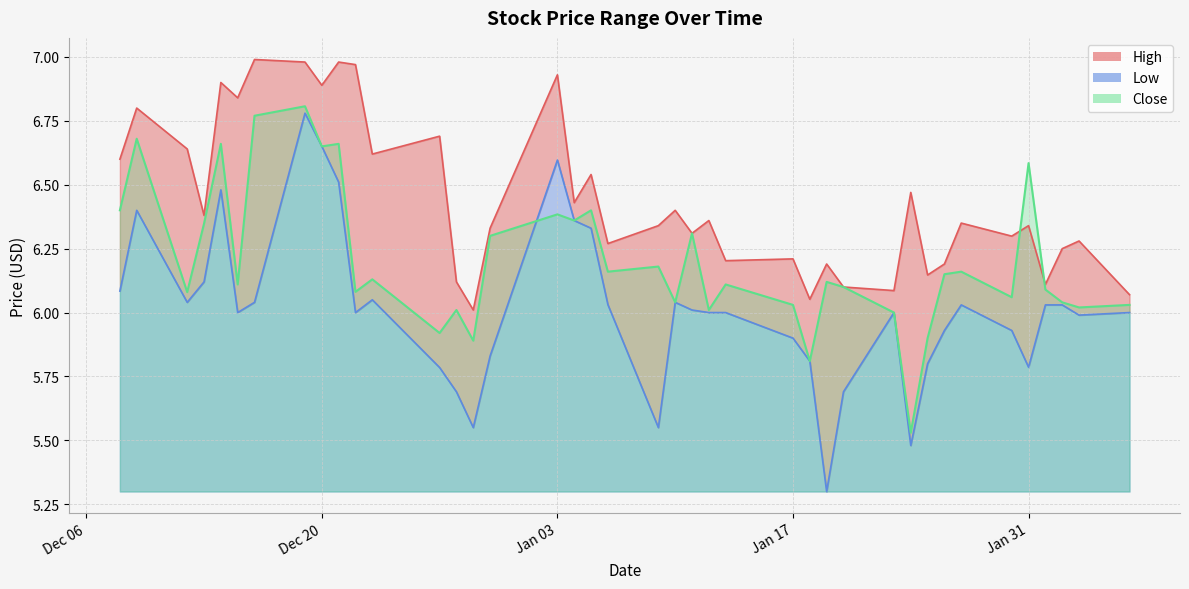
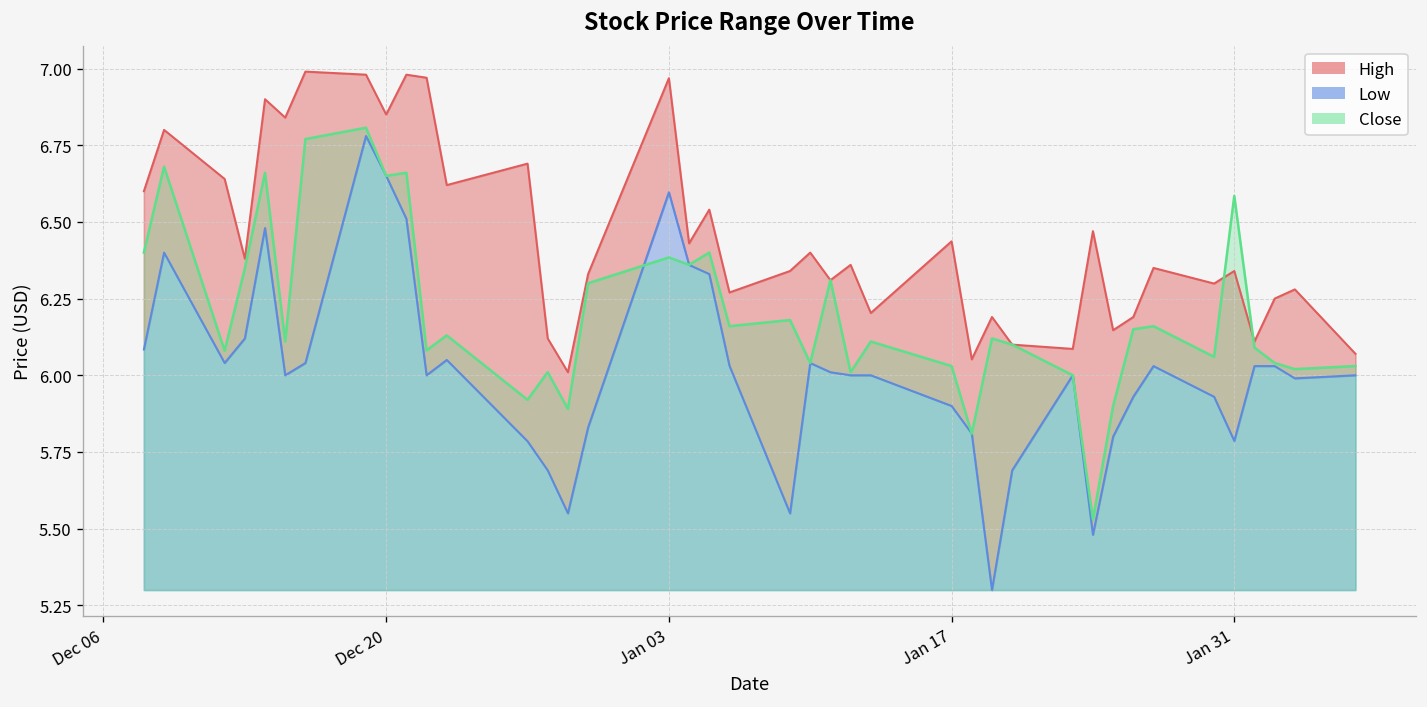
High, Dec 20: 6.89 -> 6.85
High, Jan 03: 6.93 -> 6.97
High, Jan 17: 6.21 -> 6.44
